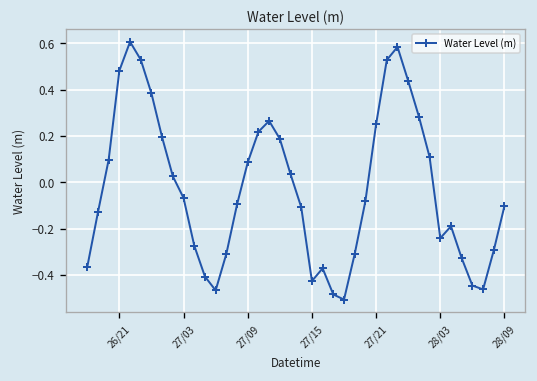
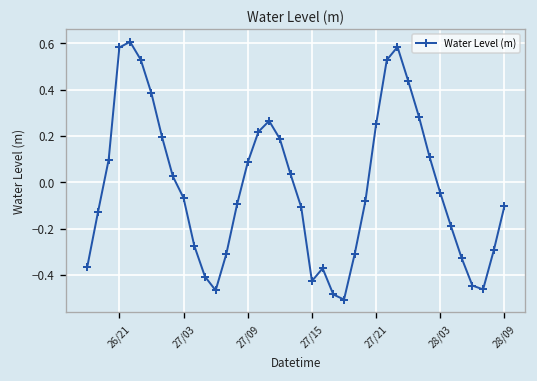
26/21: 0.48 -> 0.58
28/03: -0.24 -> -0.05
